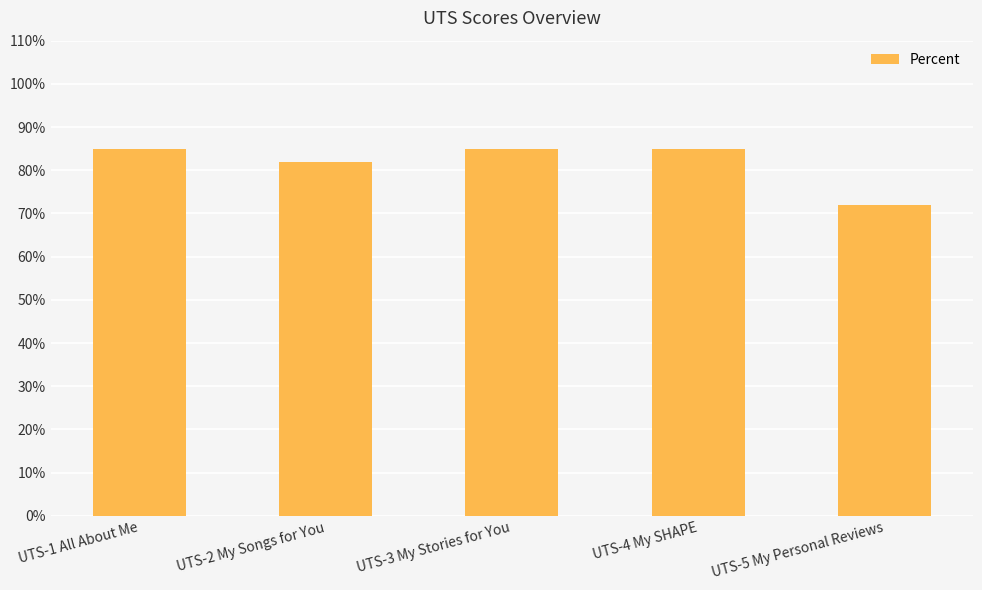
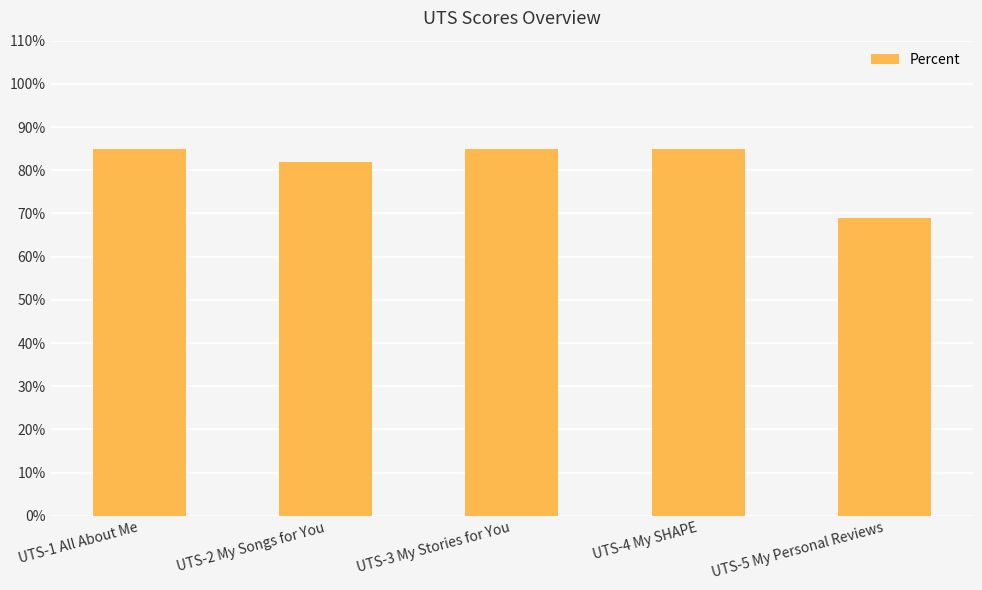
UTS-5 My Personal Reviews: 72% -> 69%
